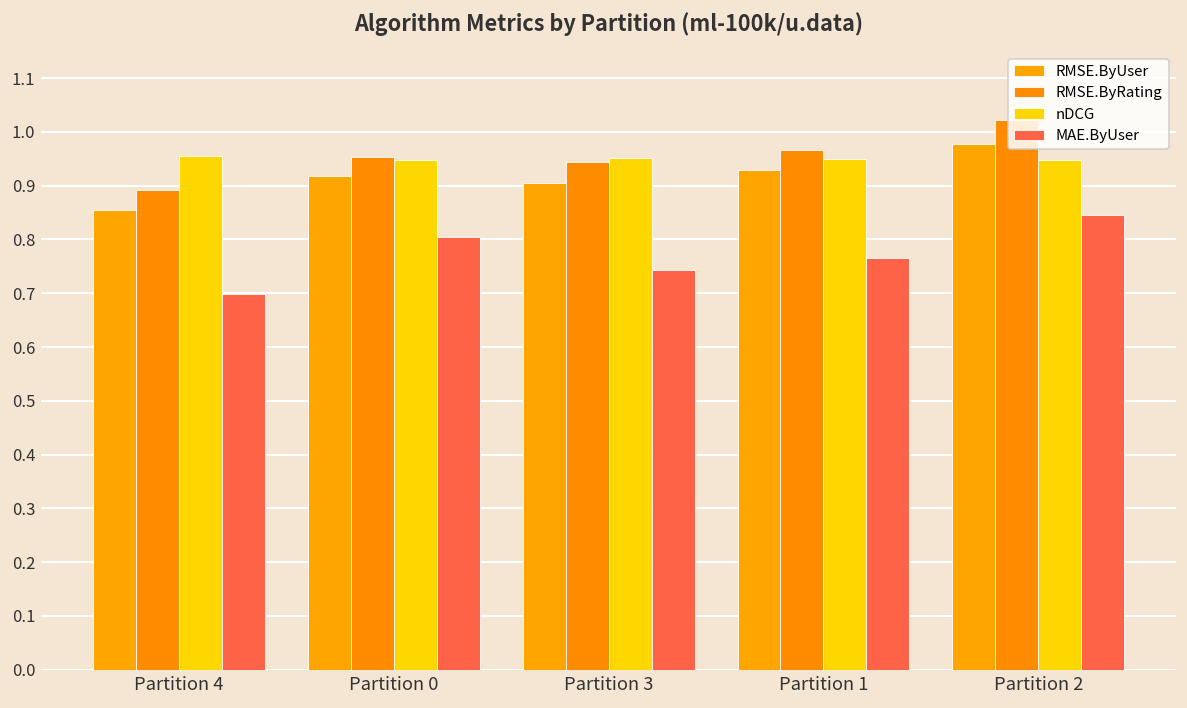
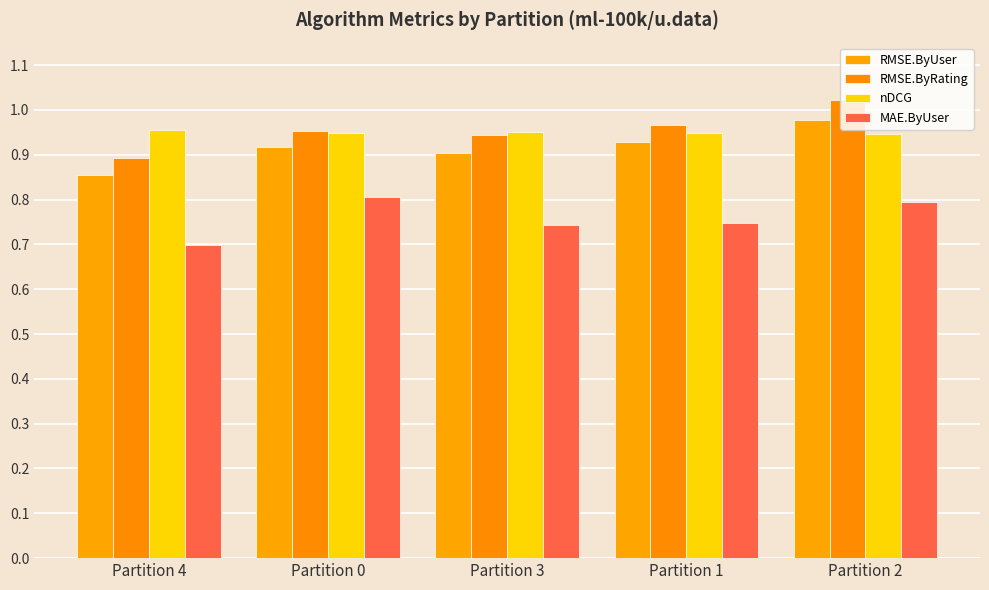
MAE.ByUser, Partition 1: 0.76 -> 0.75
MAE.ByUser, Partition 2: 0.85 -> 0.79
